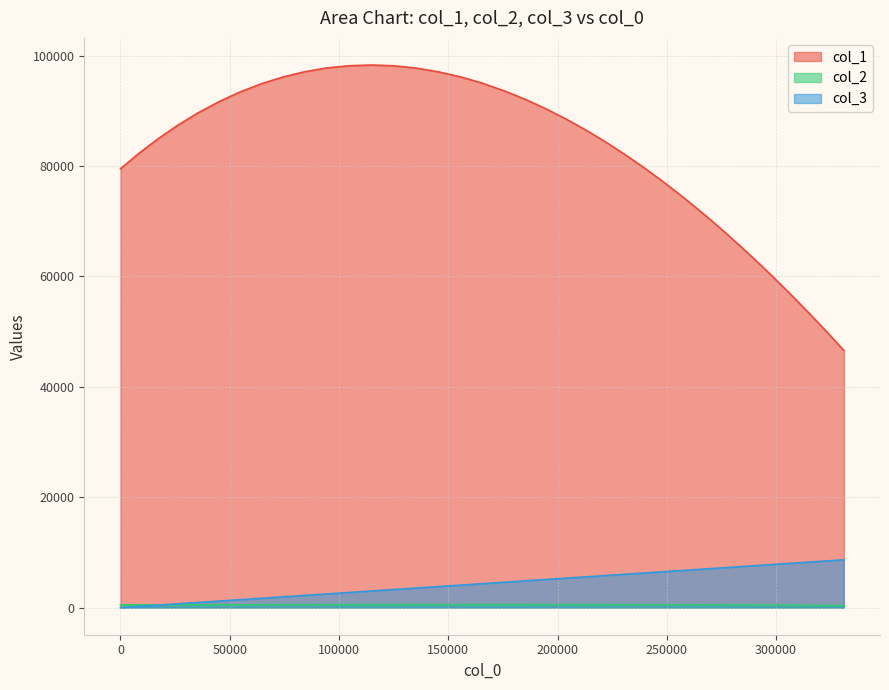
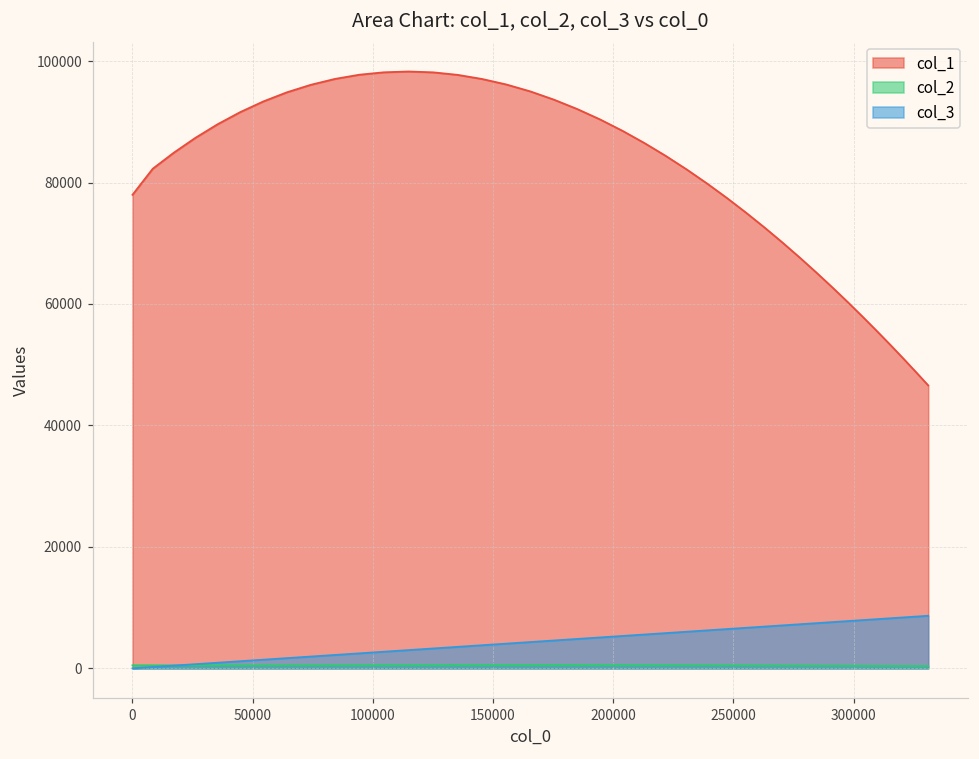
col_1, 0: 79000 -> 78000
